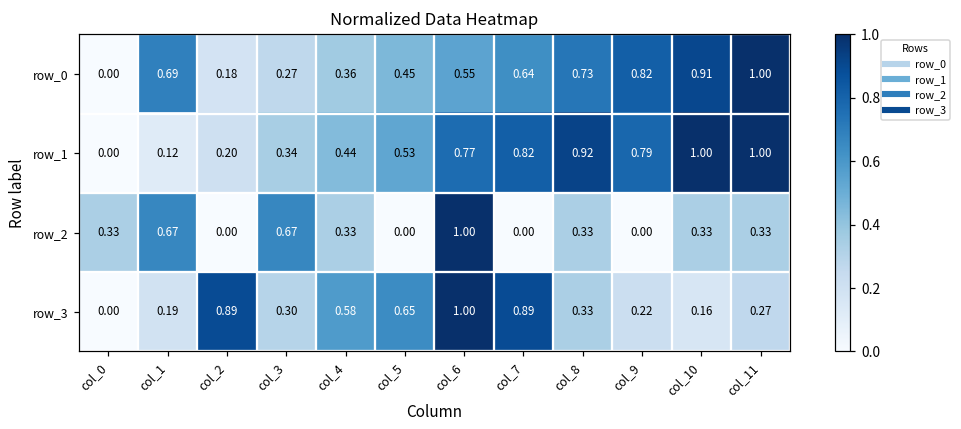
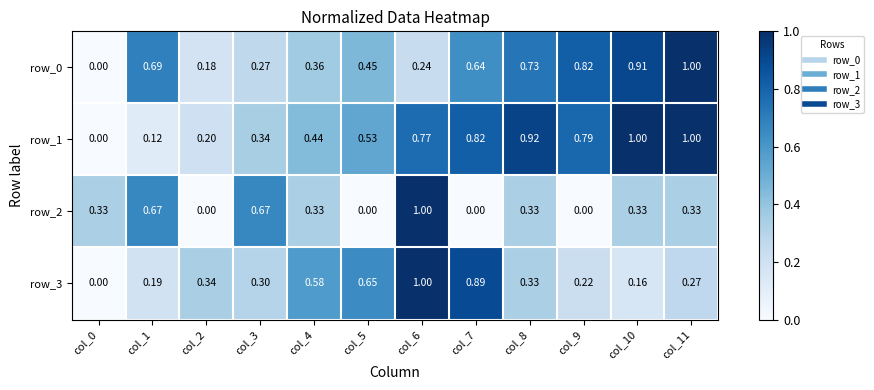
row_0, col_6: 0.55 -> 0.24
row_3, col_2: 0.89 -> 0.34
